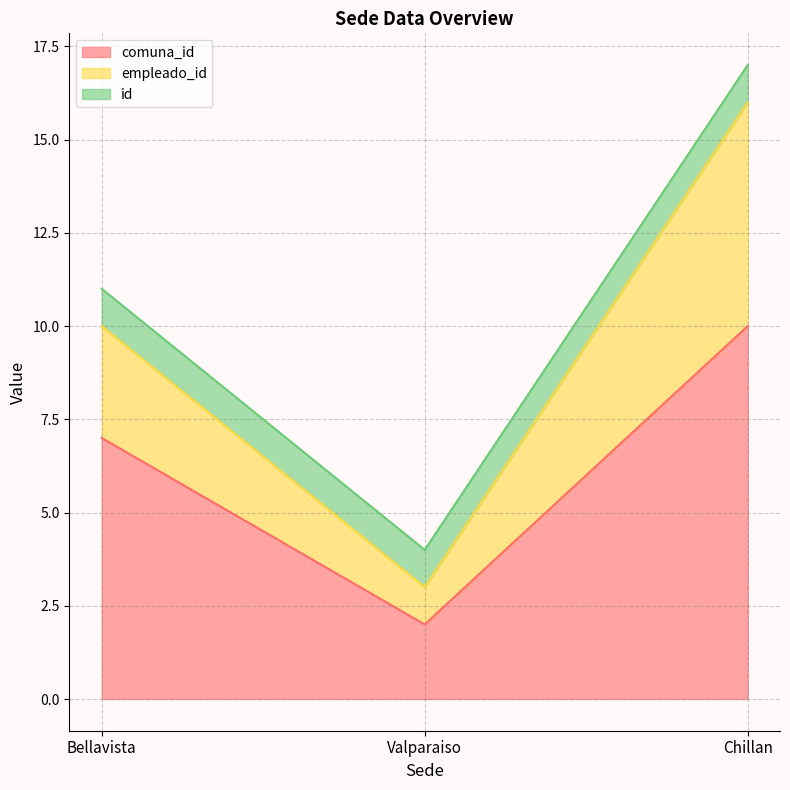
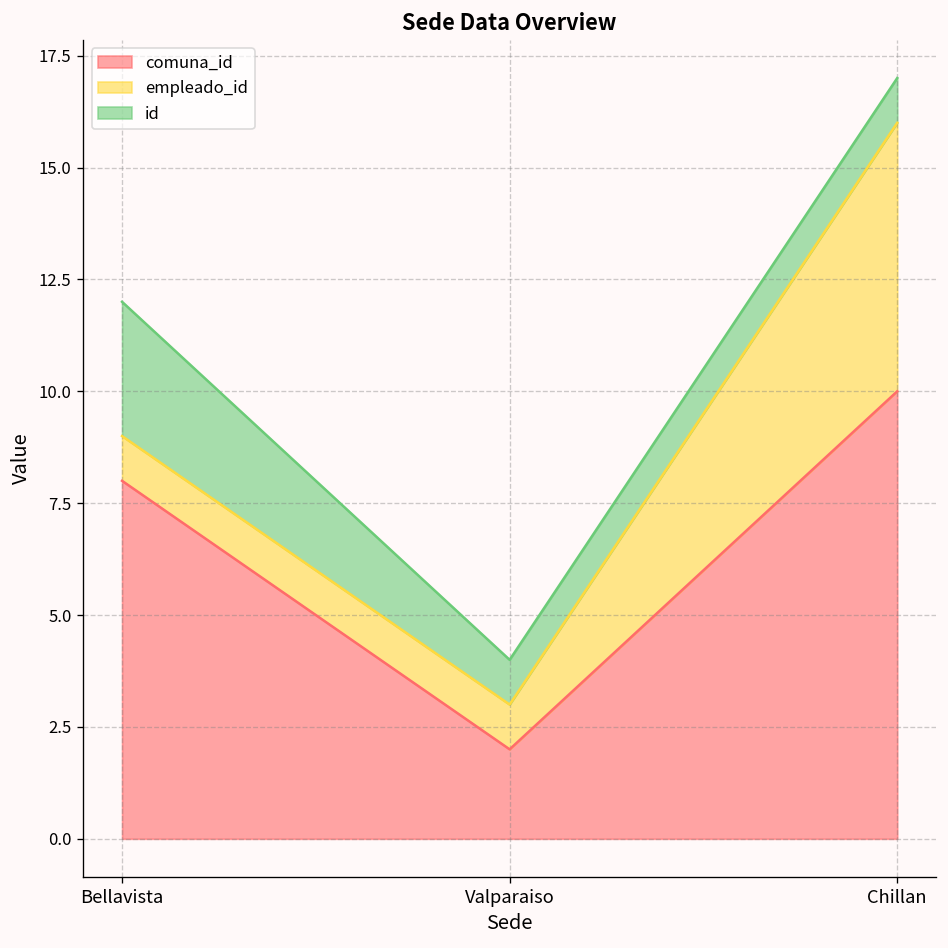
comuna_id, Bellavista: 7 -> 8
empleado_id, Bellavista: 3 -> 1
id, Bellavista: 1 -> 3
